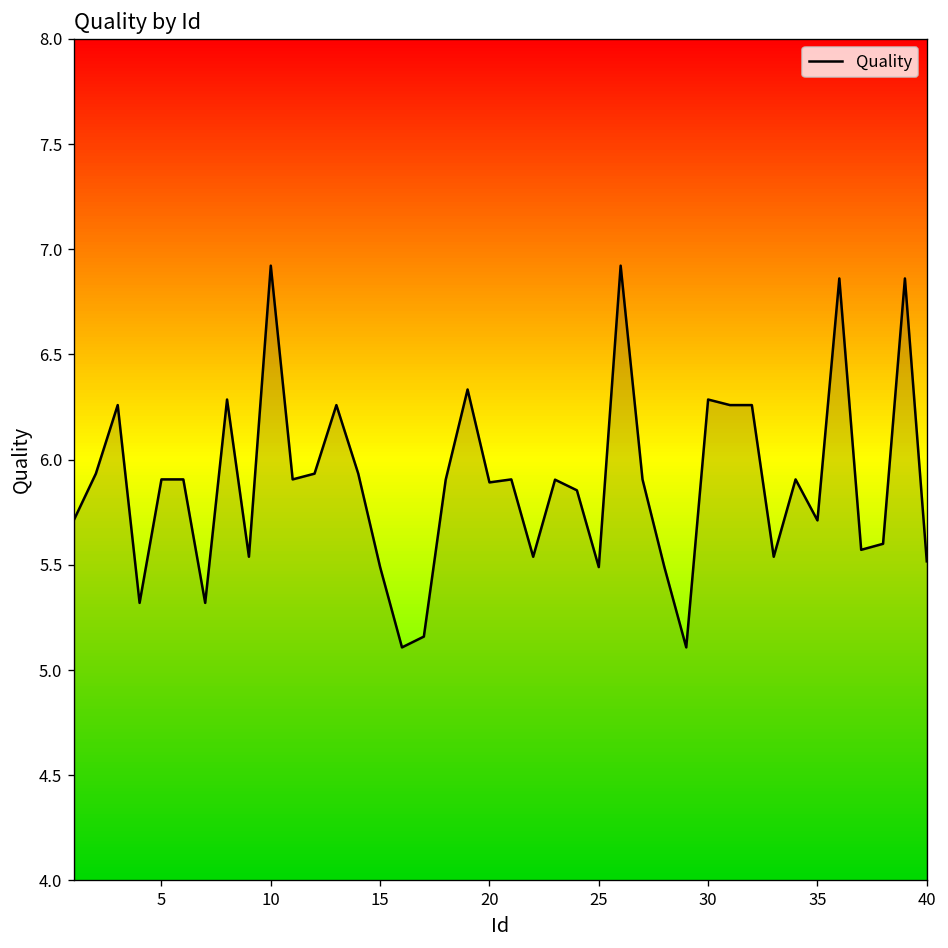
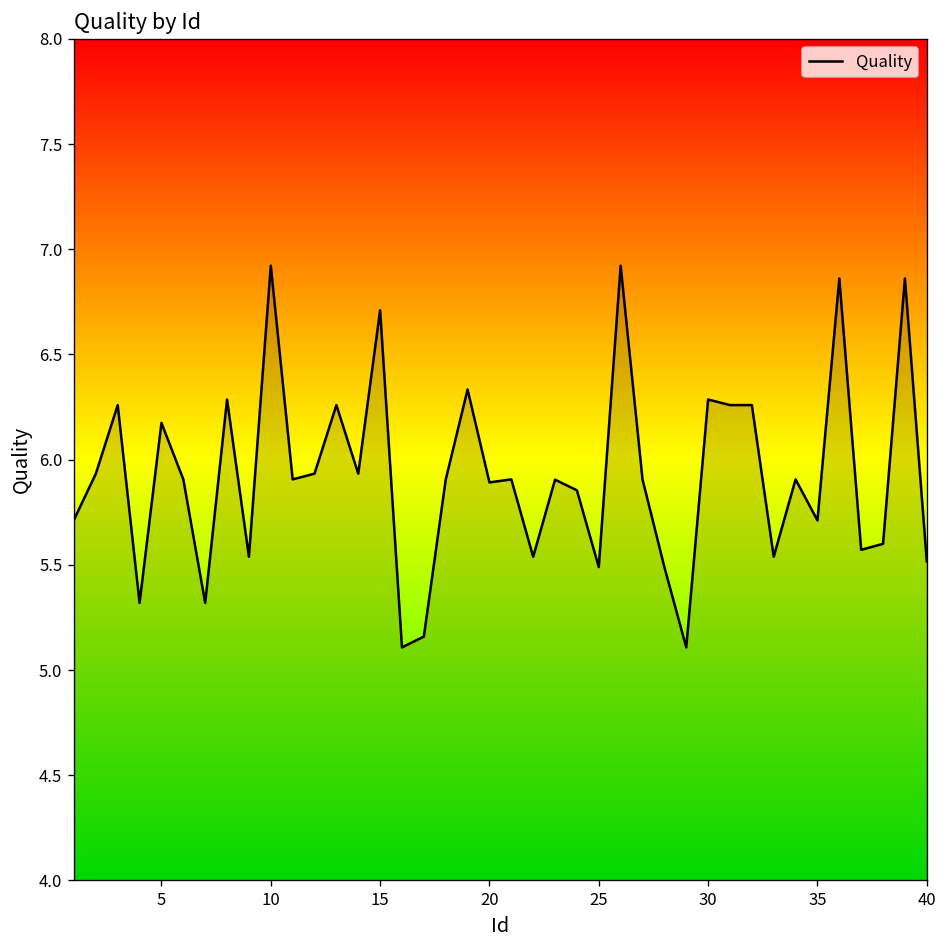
5: 5.91 -> 6.17
15: 5.49 -> 6.71
